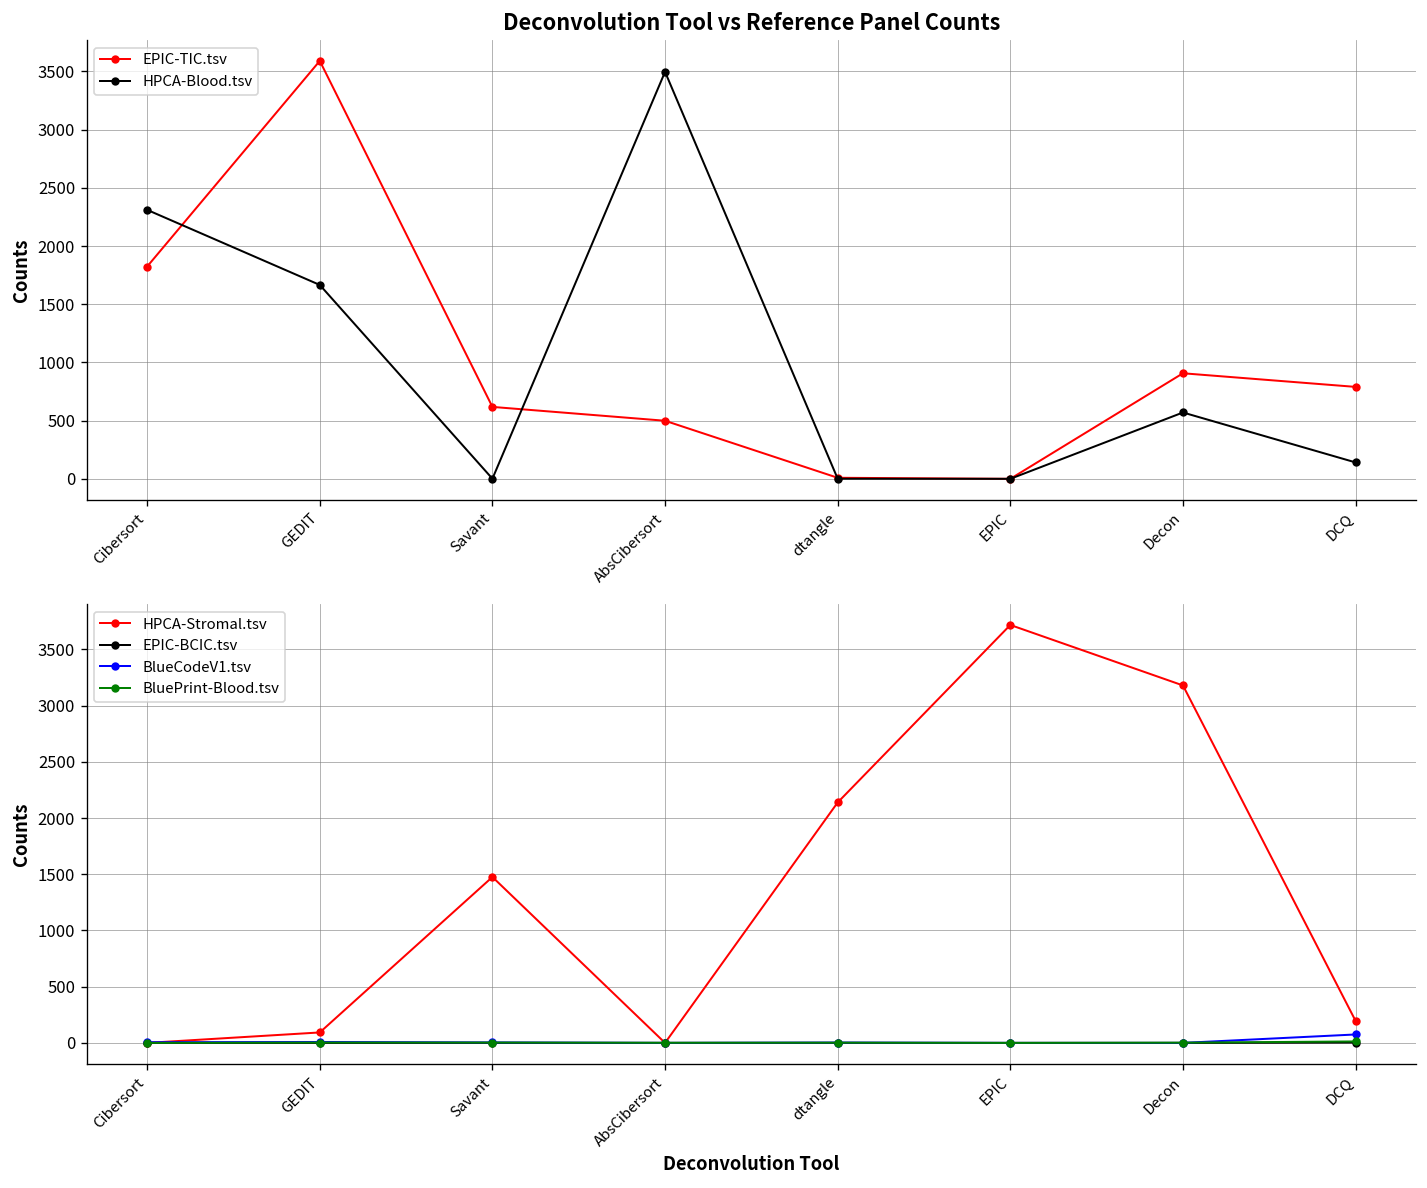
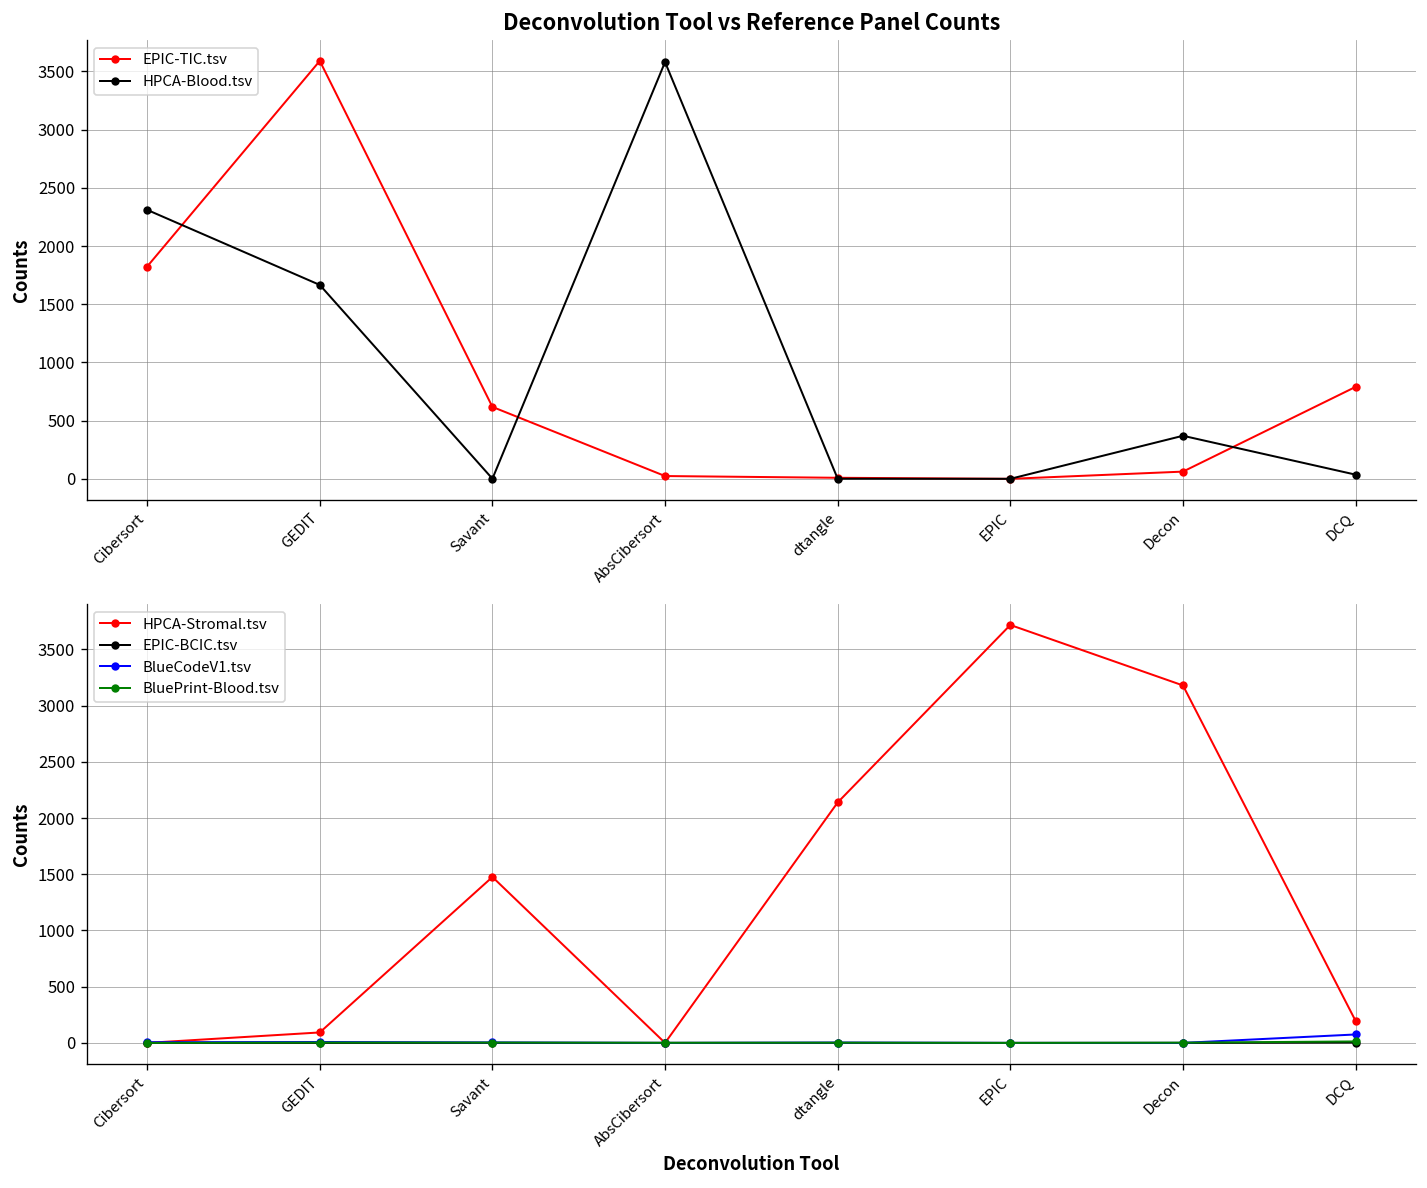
Deconvolution Tool vs Reference Panel Counts, EPIC-TIC.tsv, AbsCibersort: 500 -> 0
Deconvolution Tool vs Reference Panel Counts, HPCA-Blood.tsv, AbsCibersort: 3500 -> 3600
Deconvolution Tool vs Reference Panel Counts, EPIC-TIC.tsv, Decon: 900 -> 100
Deconvolution Tool vs Reference Panel Counts, HPCA-Blood.tsv, Decon: 600 -> 400
Deconvolution Tool vs Reference Panel Counts, HPCA-Blood.tsv, DCQ: 100 -> 0
